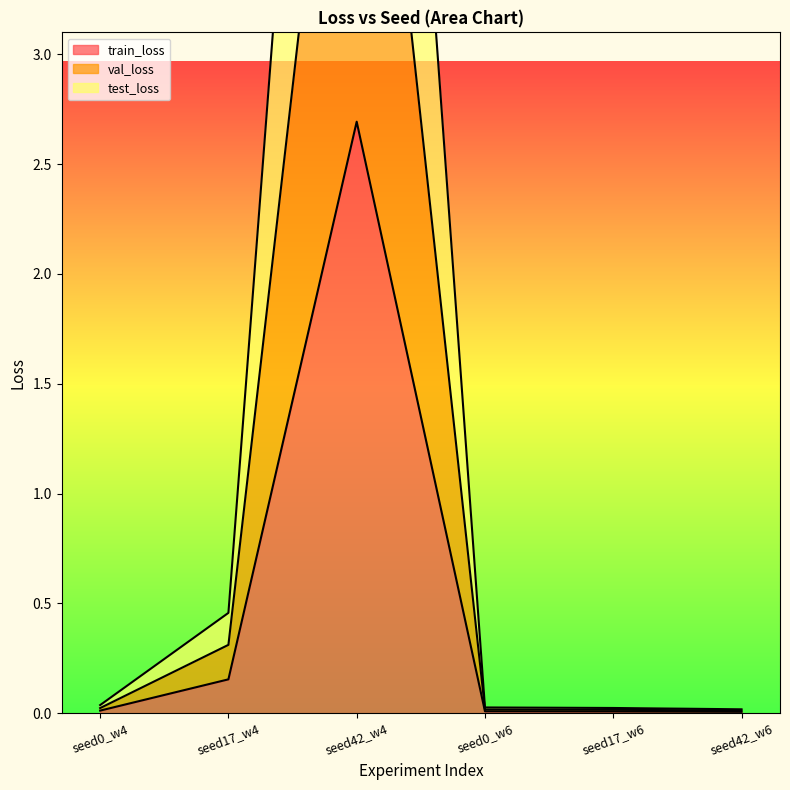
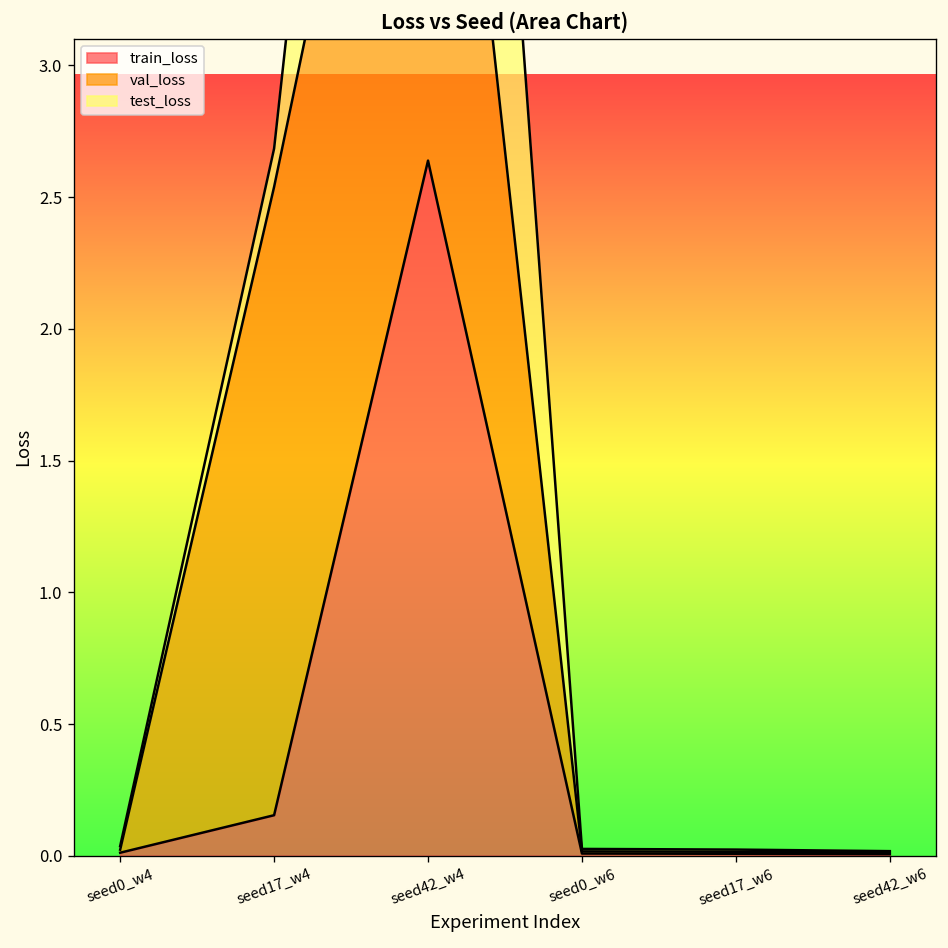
val_loss, seed17_w4: 0.16 -> 2.38
train_loss, seed42_w4: 2.69 -> 2.64
